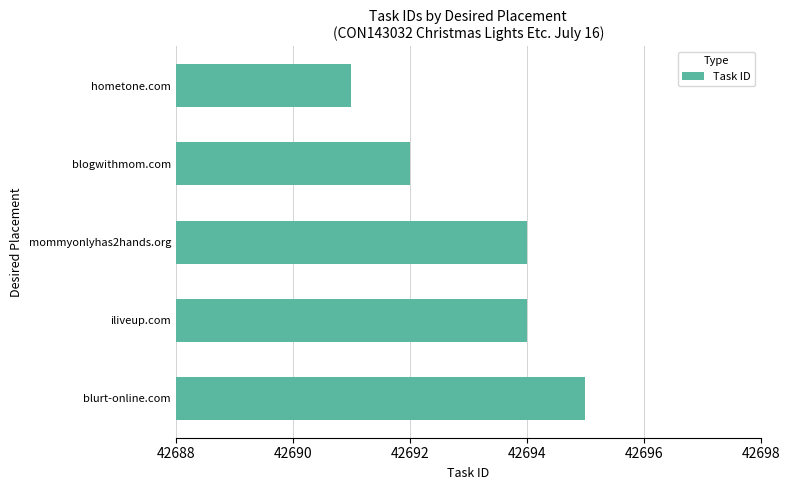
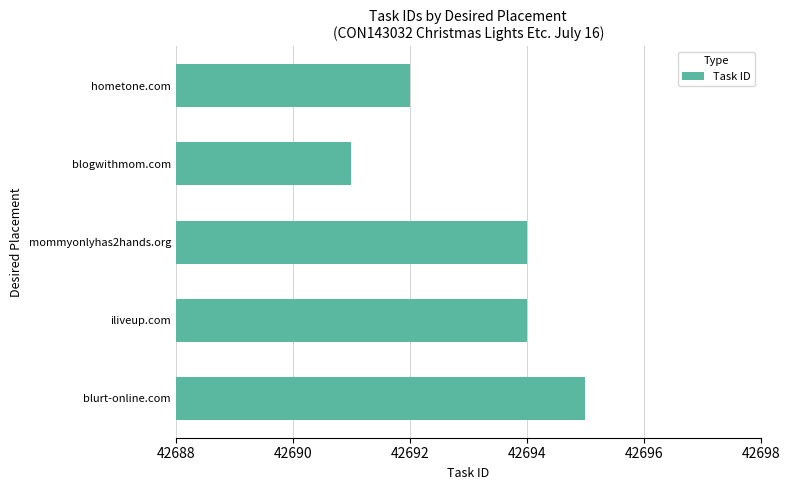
hometone.com: 42691 -> 42692
blogwithmom.com: 42692 -> 42691
